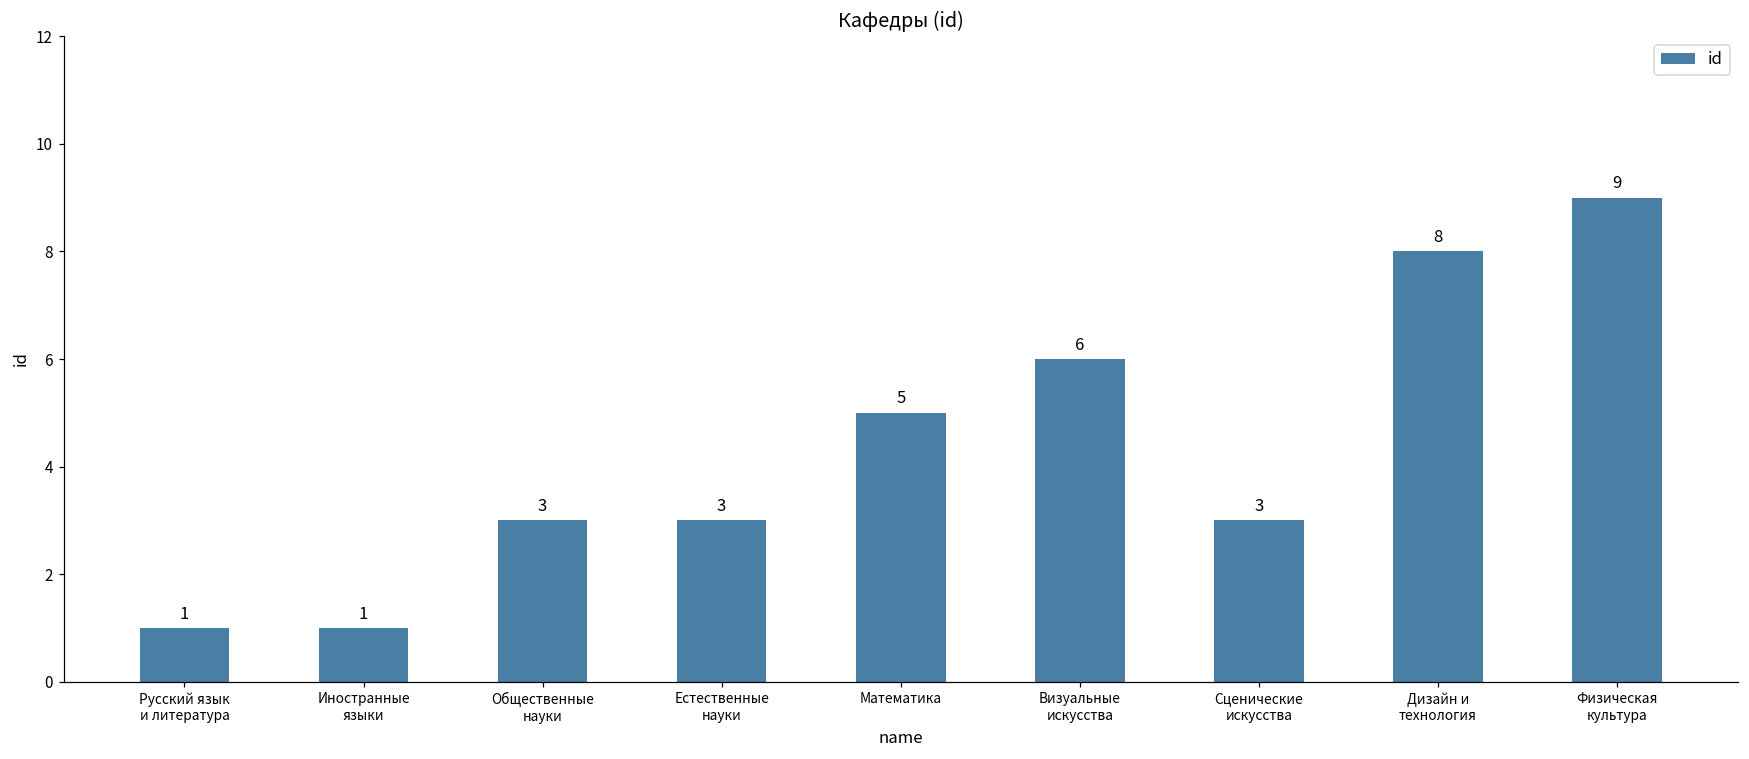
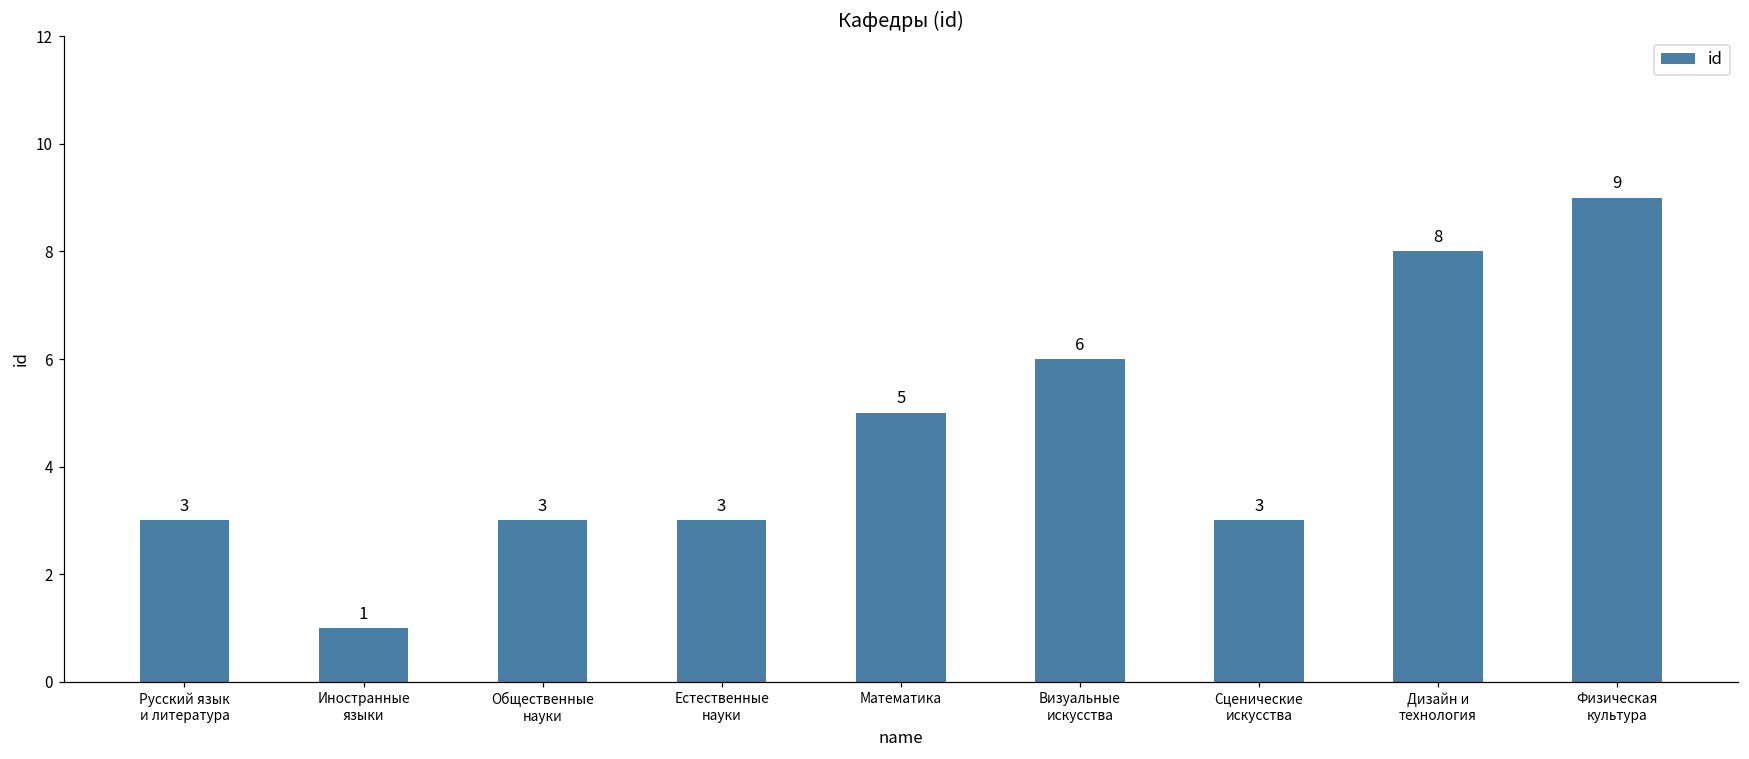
Русский язык и литература: 1 -> 3
